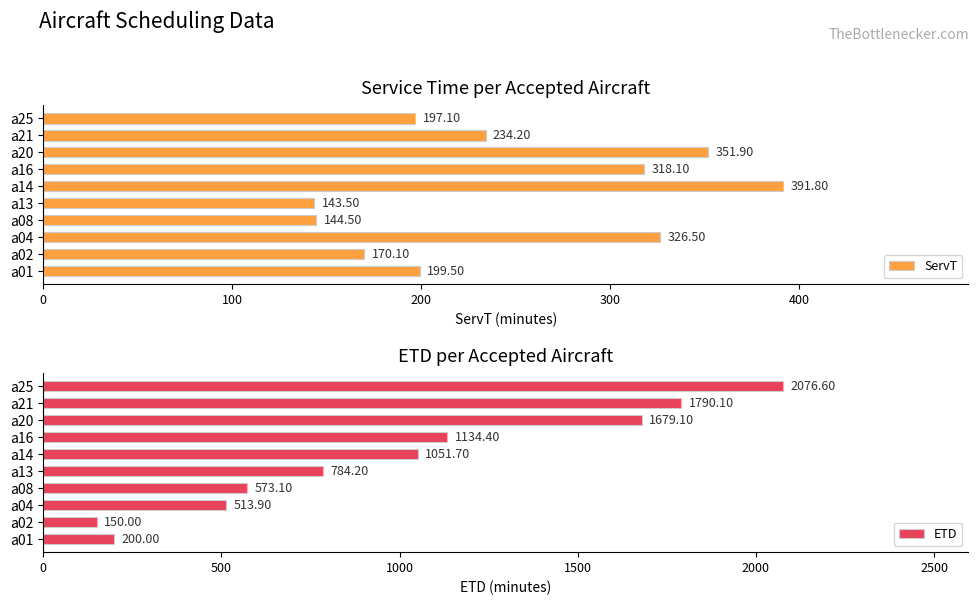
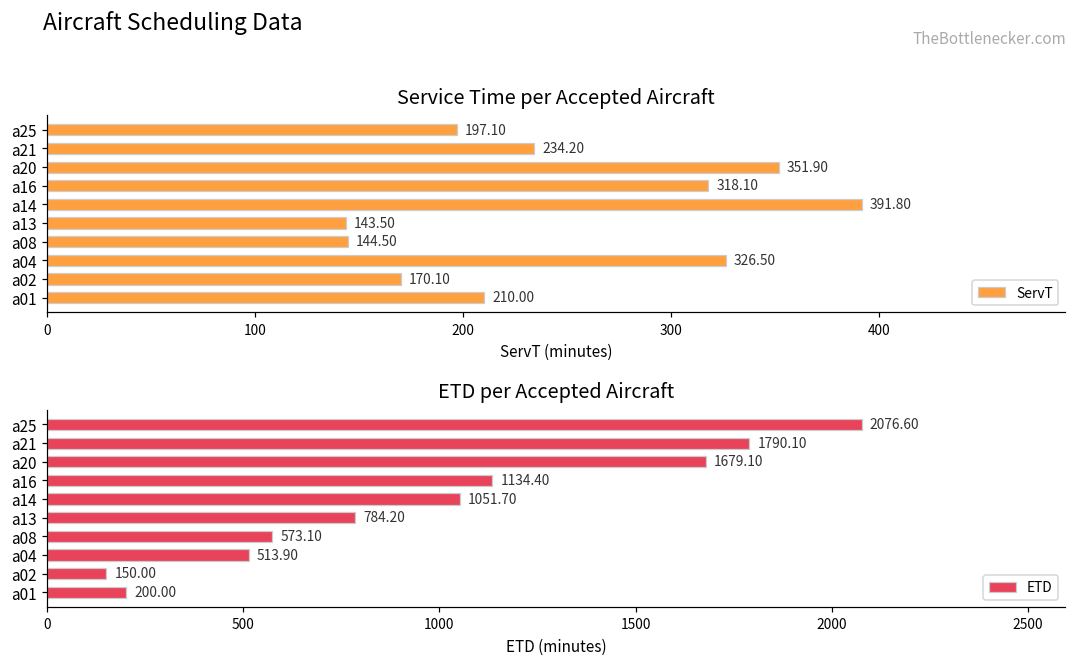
Service Time per Accepted Aircraft, a01: 199.50 -> 210.00
